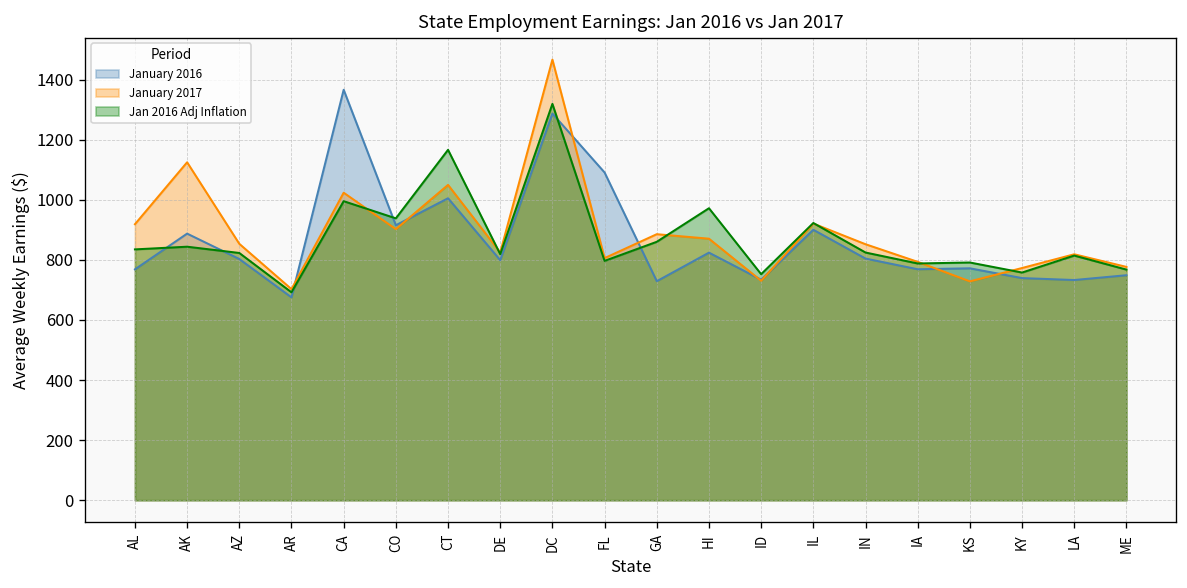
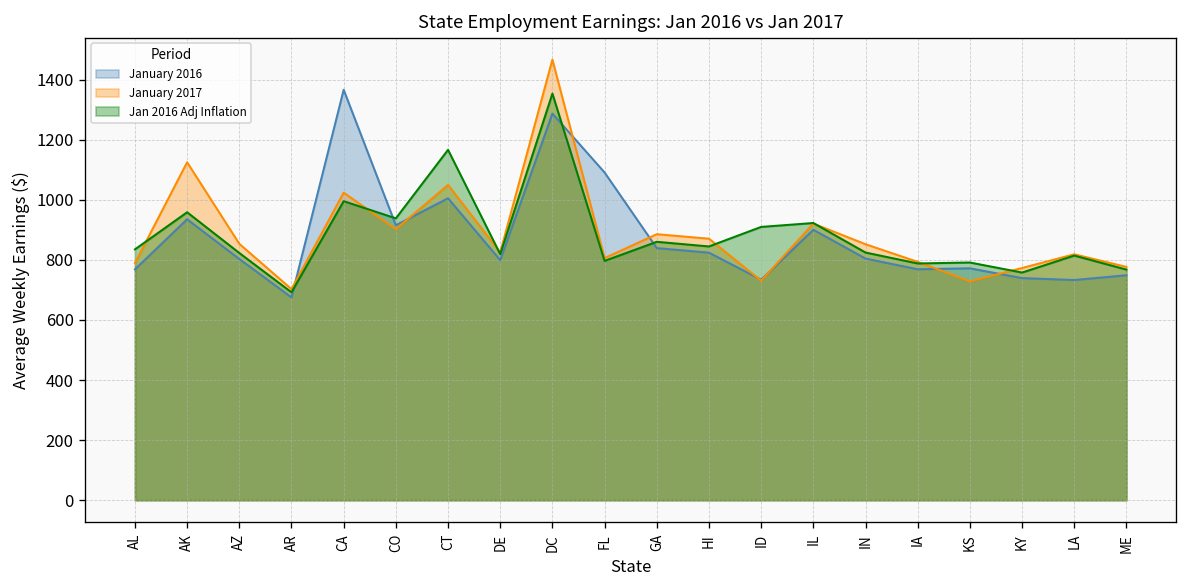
January 2017, AL: 920 -> 790
January 2016, AK: 890 -> 940
Jan 2016 Adj Inflation, AK: 840 -> 960
Jan 2016 Adj Inflation, DC: 1320 -> 1350
January 2016, GA: 730 -> 840
Jan 2016 Adj Inflation, HI: 970 -> 840
Jan 2016 Adj Inflation, ID: 750 -> 910
